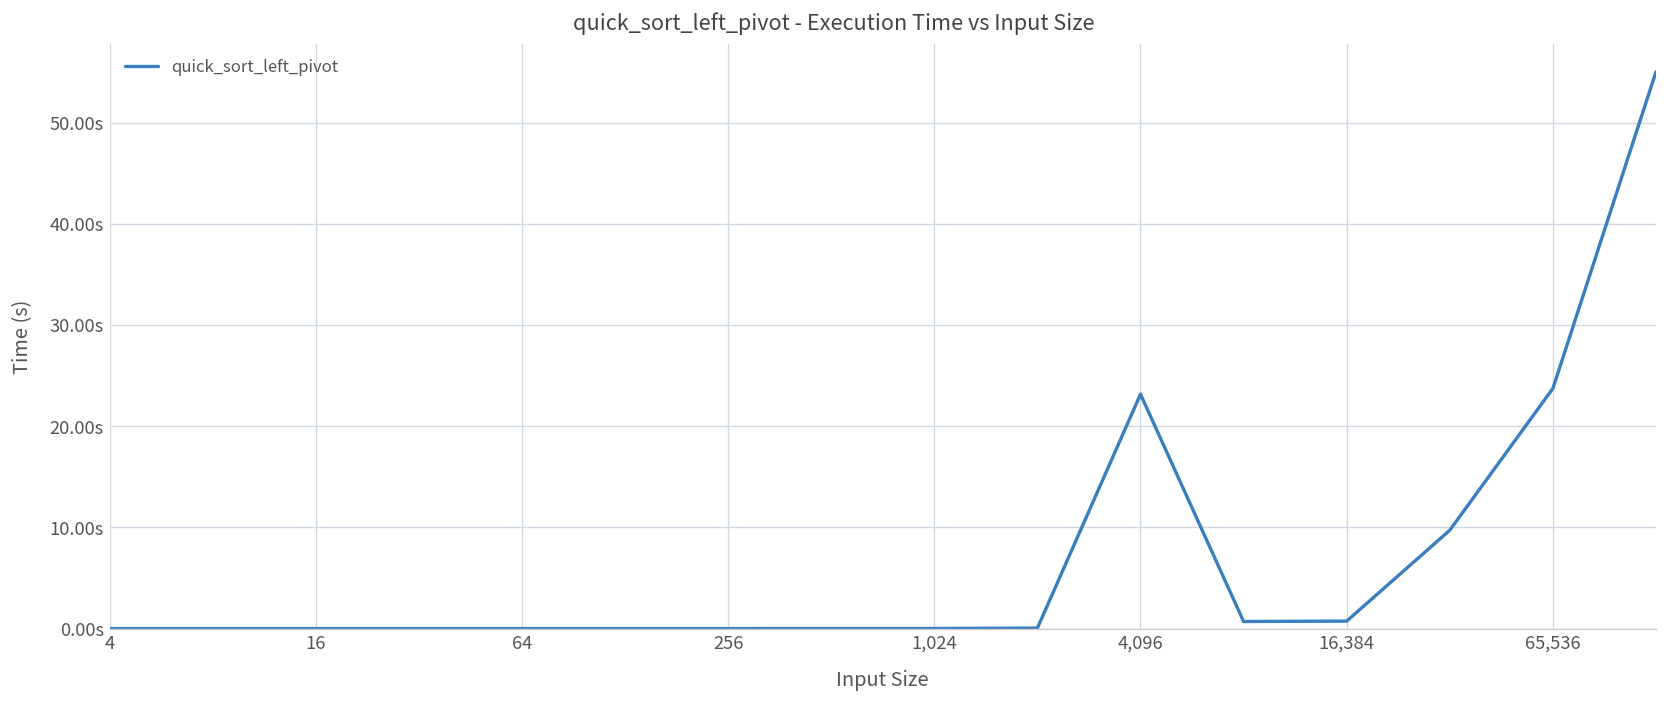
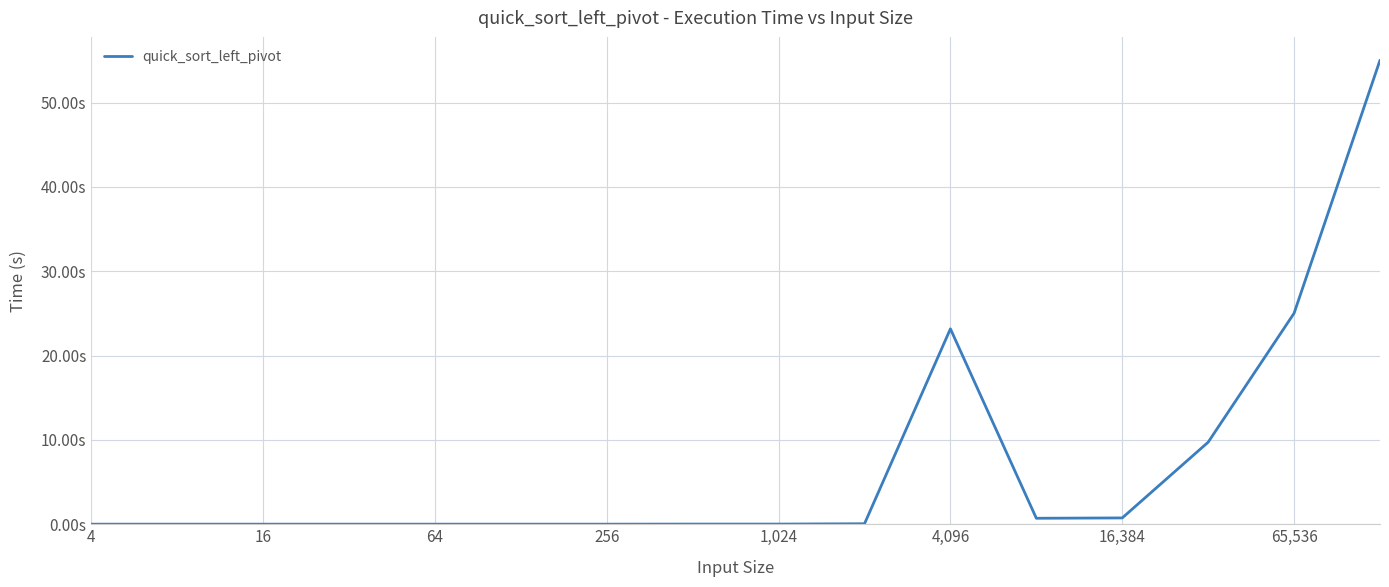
65,536: 24s -> 25s
